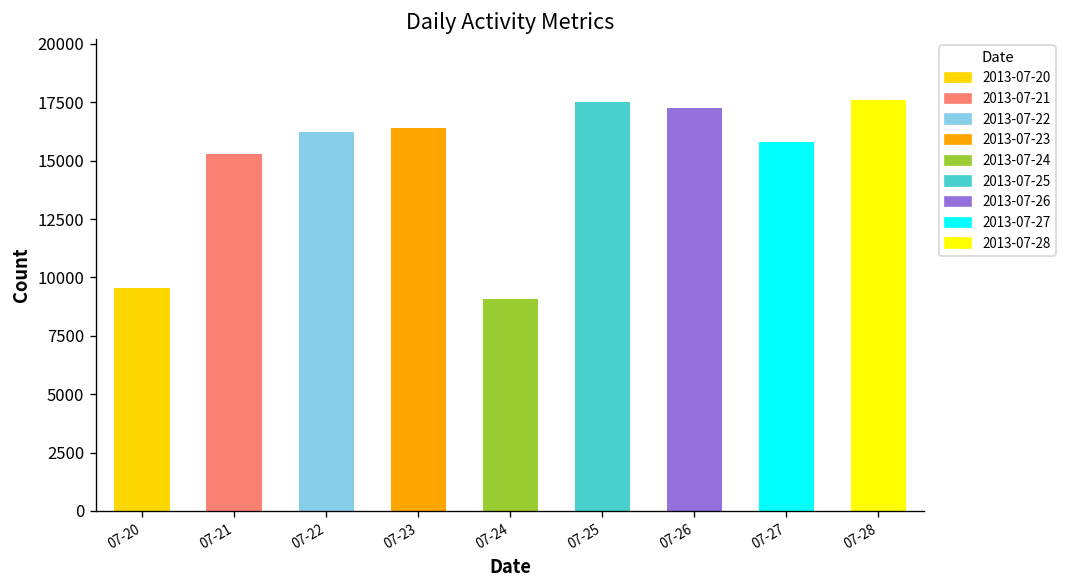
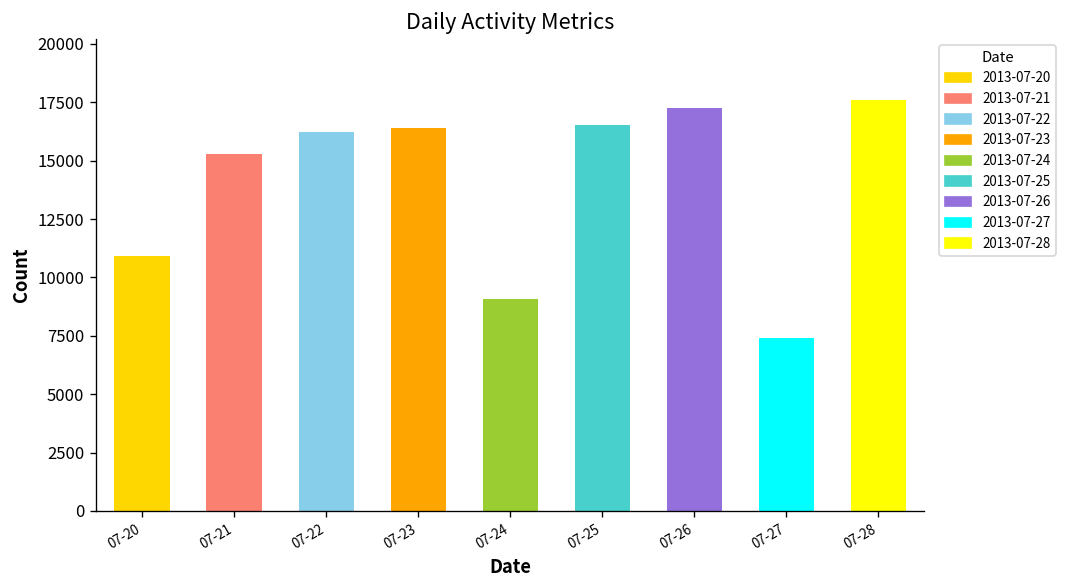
07-20: 9600 -> 10900
07-25: 17500 -> 16500
07-27: 15800 -> 7400
